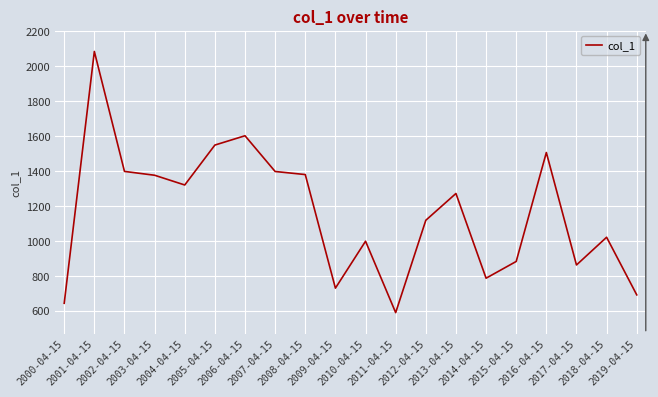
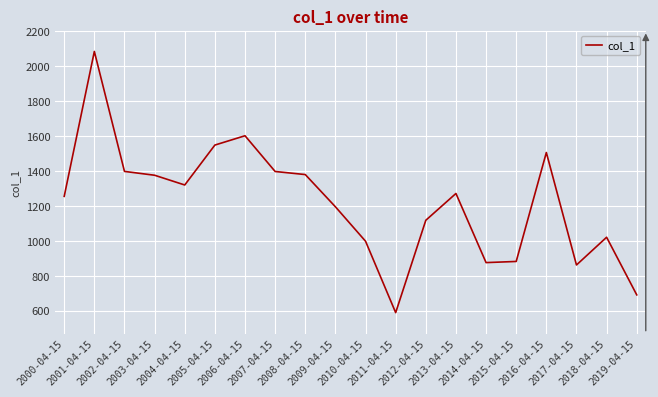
2000-04-15: 640 -> 1260
2009-04-15: 730 -> 1200
2014-04-15: 790 -> 880
